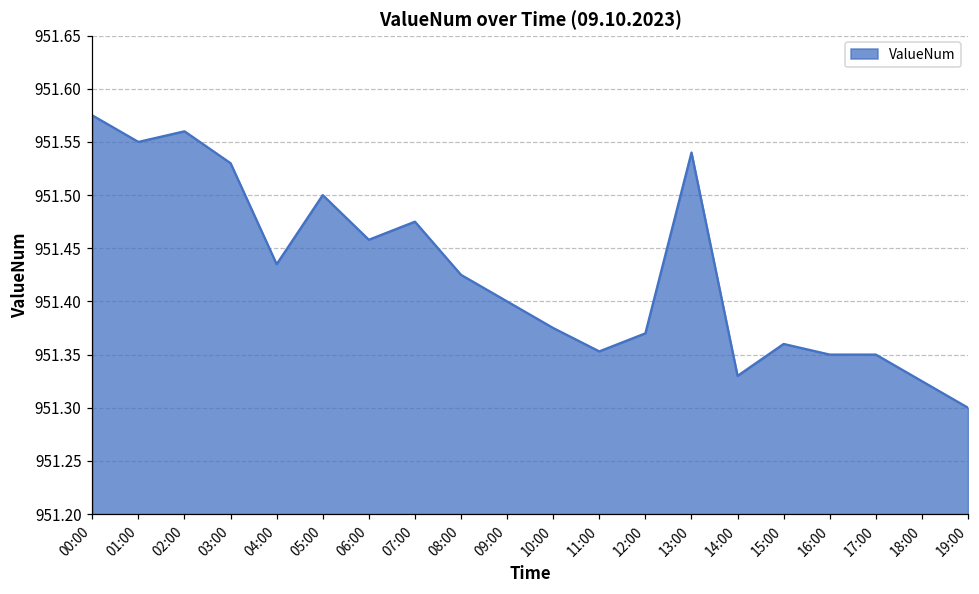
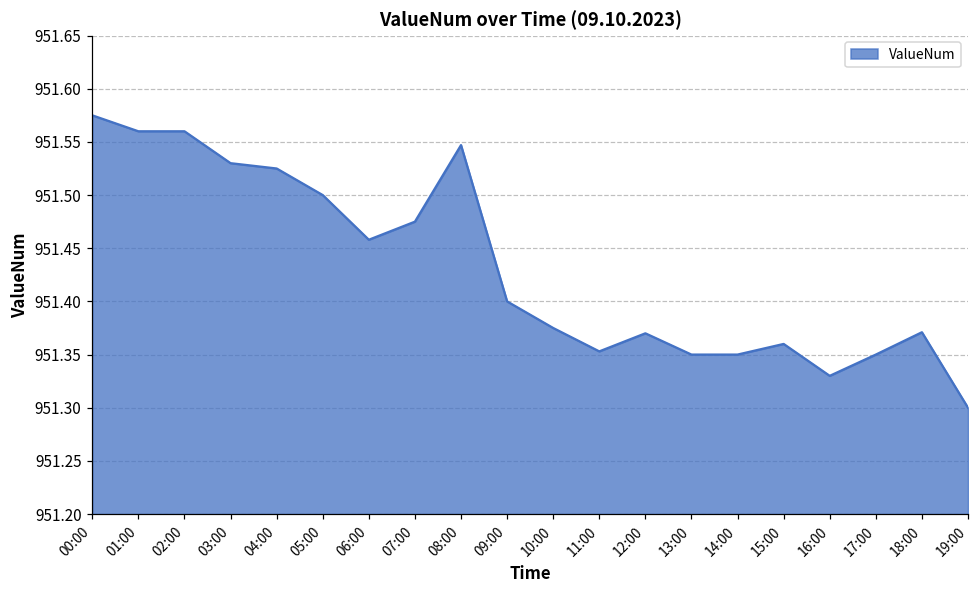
01:00: 951.55 -> 951.56
04:00: 951.44 -> 951.53
08:00: 951.43 -> 951.55
13:00: 951.54 -> 951.35
14:00: 951.33 -> 951.35
16:00: 951.35 -> 951.33
18:00: 951.33 -> 951.37
